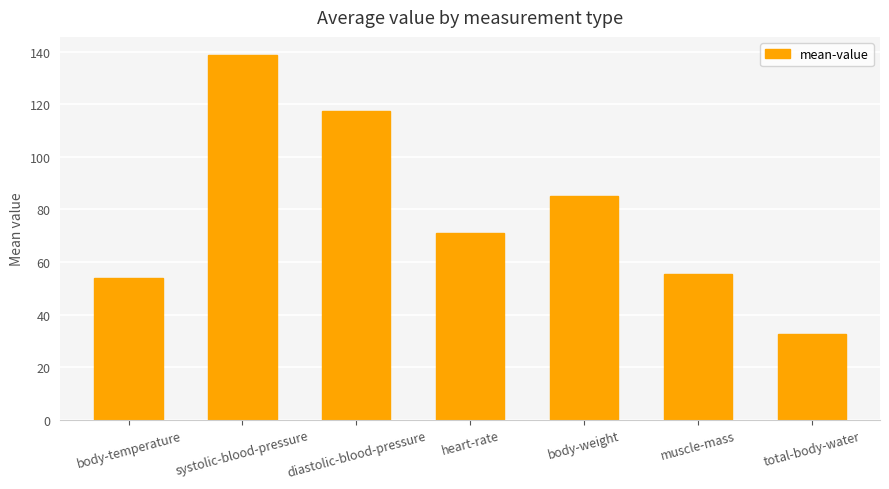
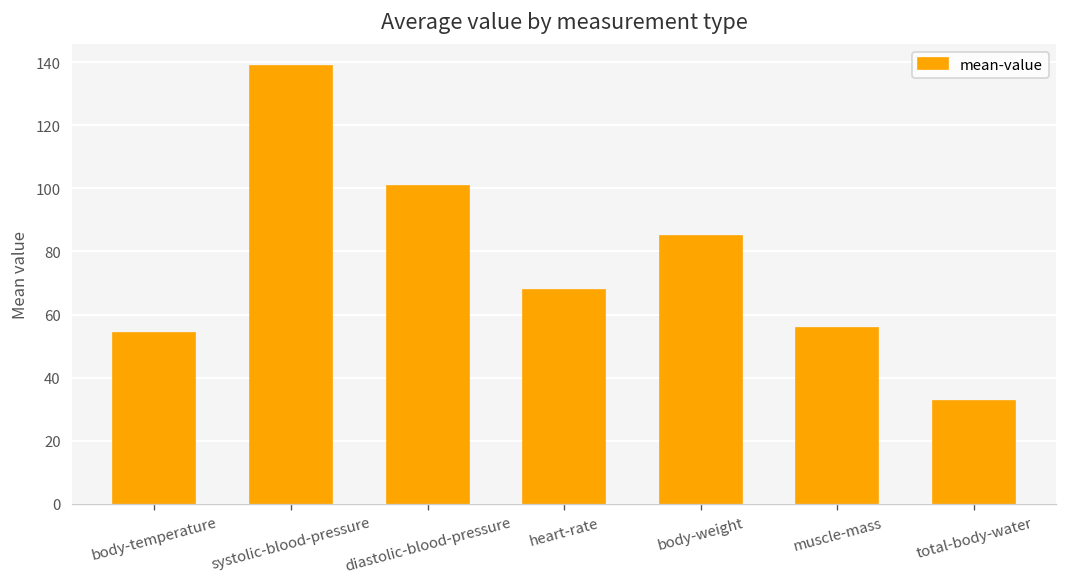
diastolic-blood-pressure: 118 -> 101
heart-rate: 71 -> 68
